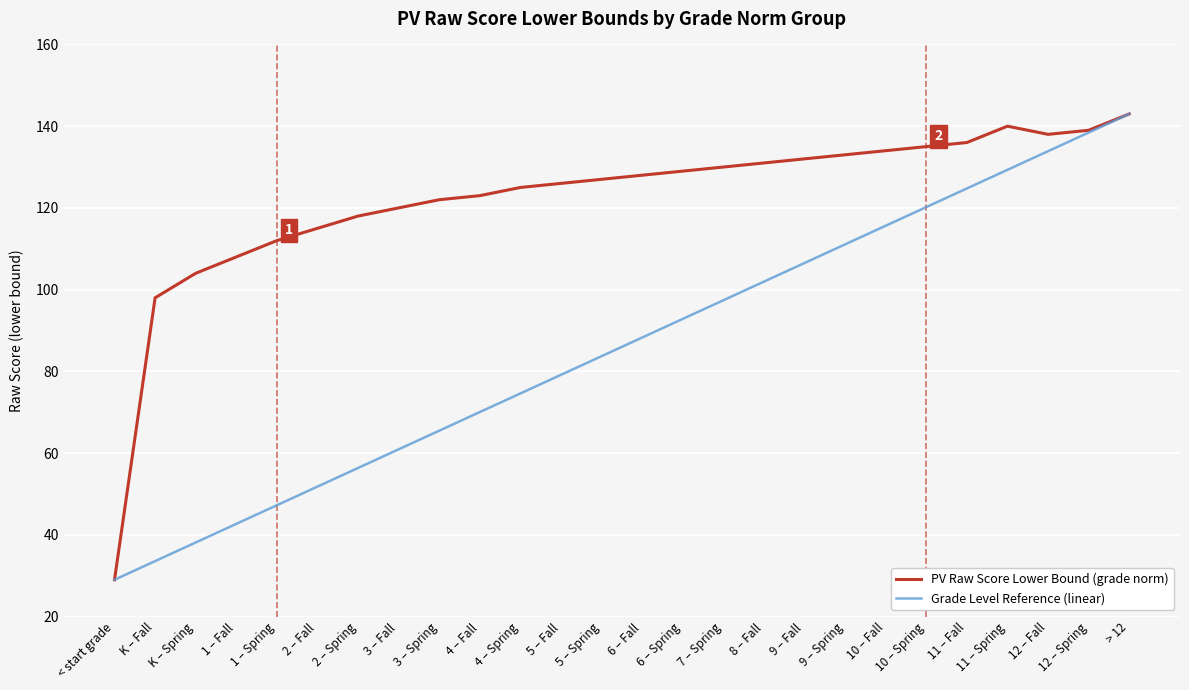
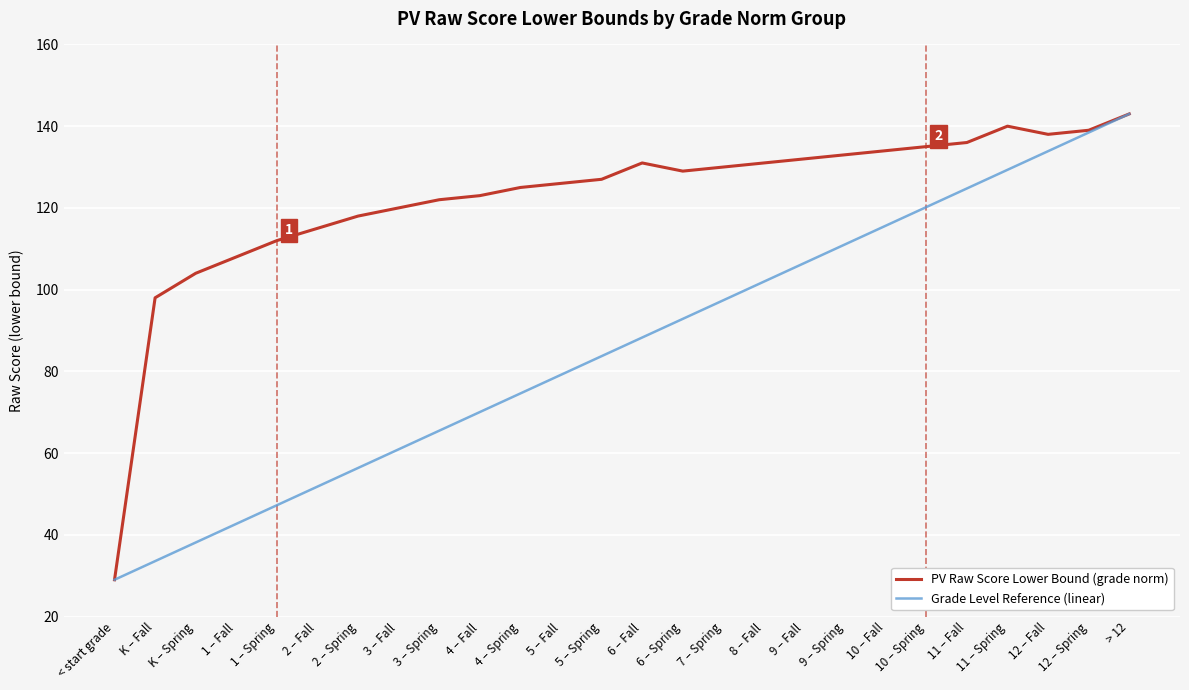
PV Raw Score Lower Bound (grade norm), 6 – Fall: 128 -> 131
